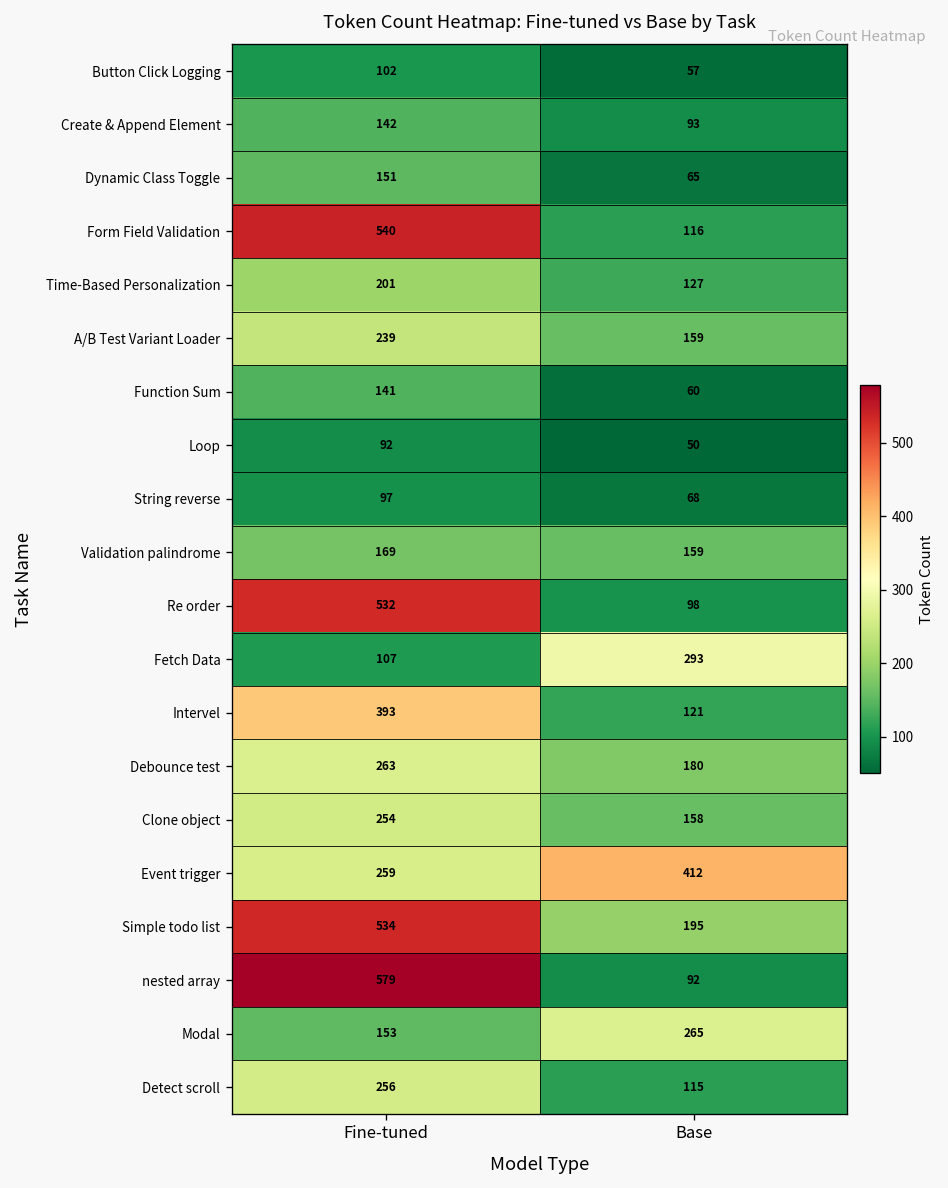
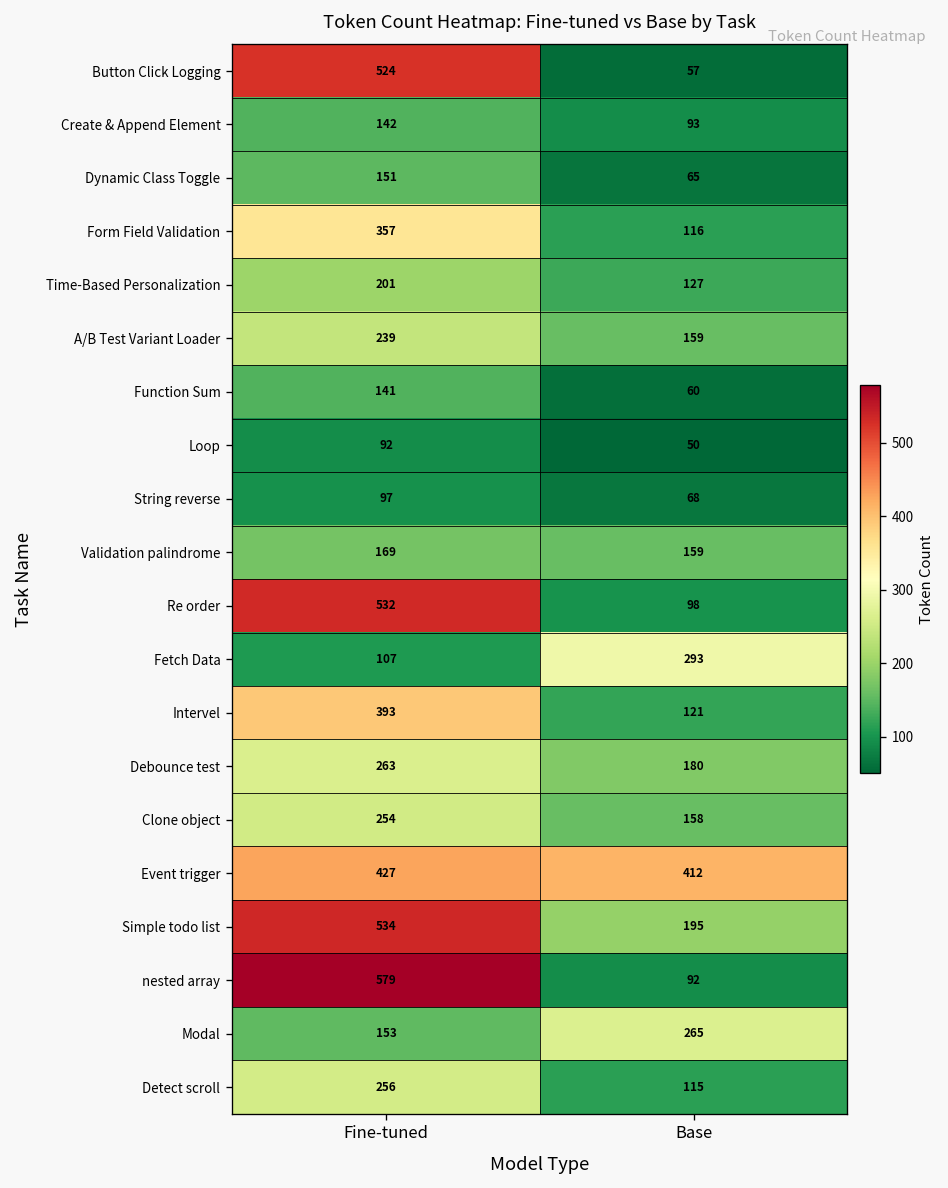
Button Click Logging, Fine-tuned: 102 -> 524
Form Field Validation, Fine-tuned: 540 -> 357
Event trigger, Fine-tuned: 259 -> 427
